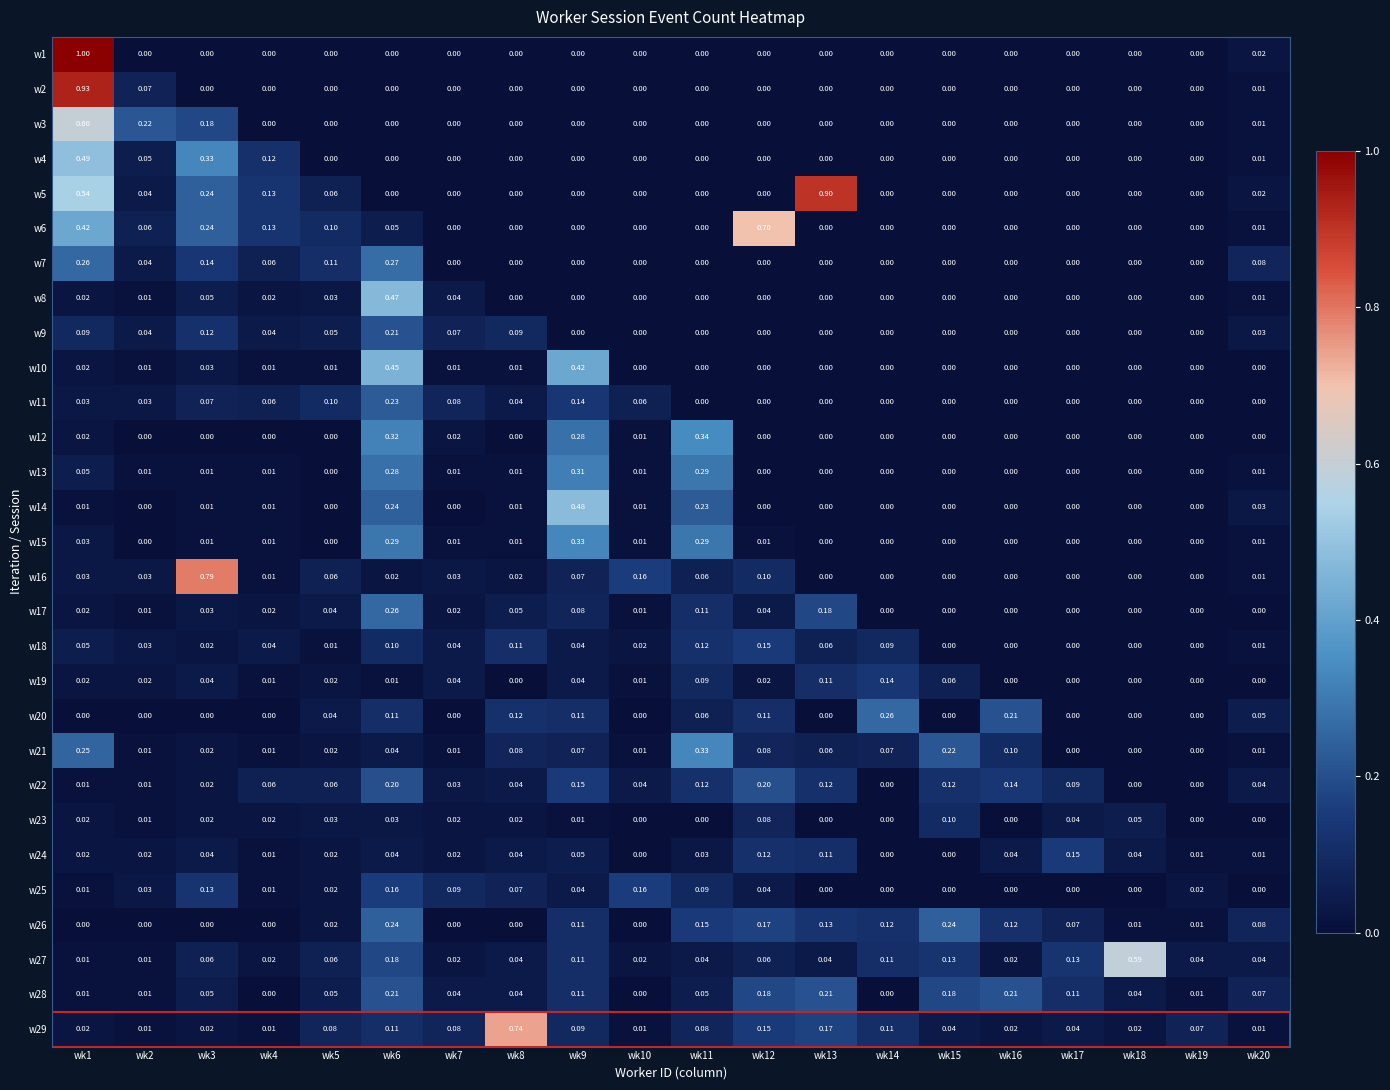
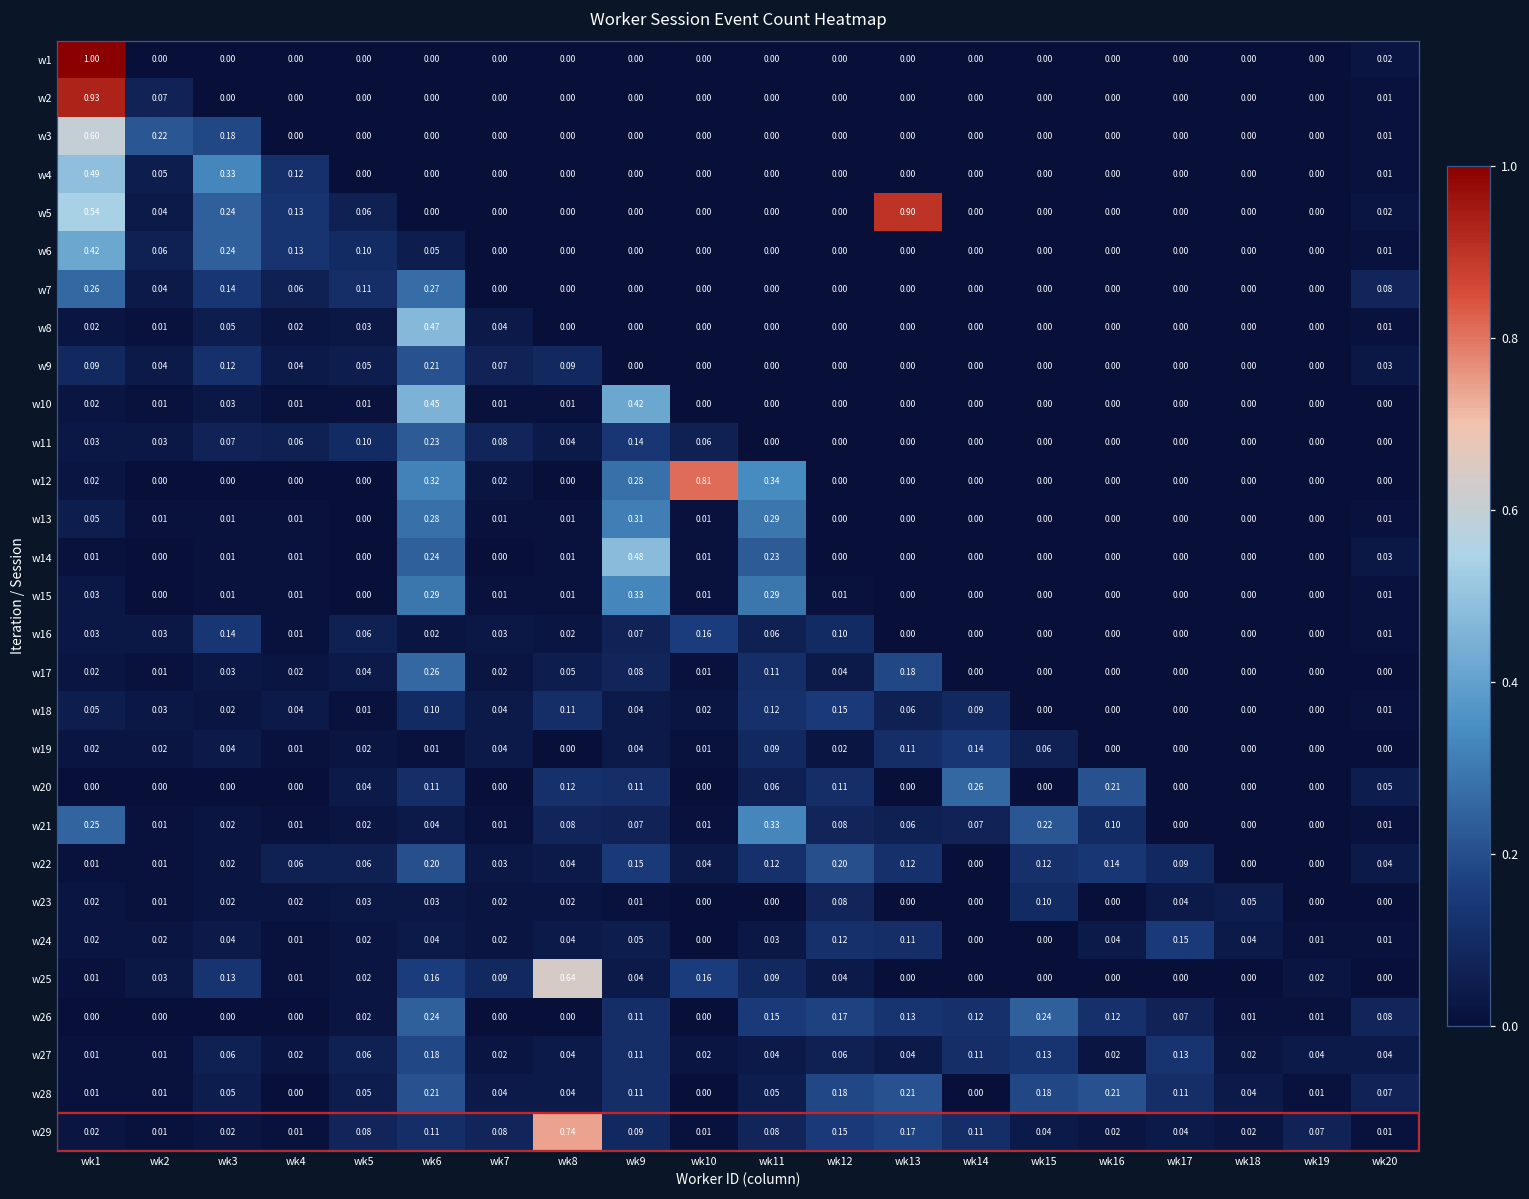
w6, wk12: 0.70 -> 0.00
w12, wk10: 0.01 -> 0.81
w16, wk3: 0.79 -> 0.14
w25, wk8: 0.07 -> 0.64
w27, wk18: 0.59 -> 0.02
